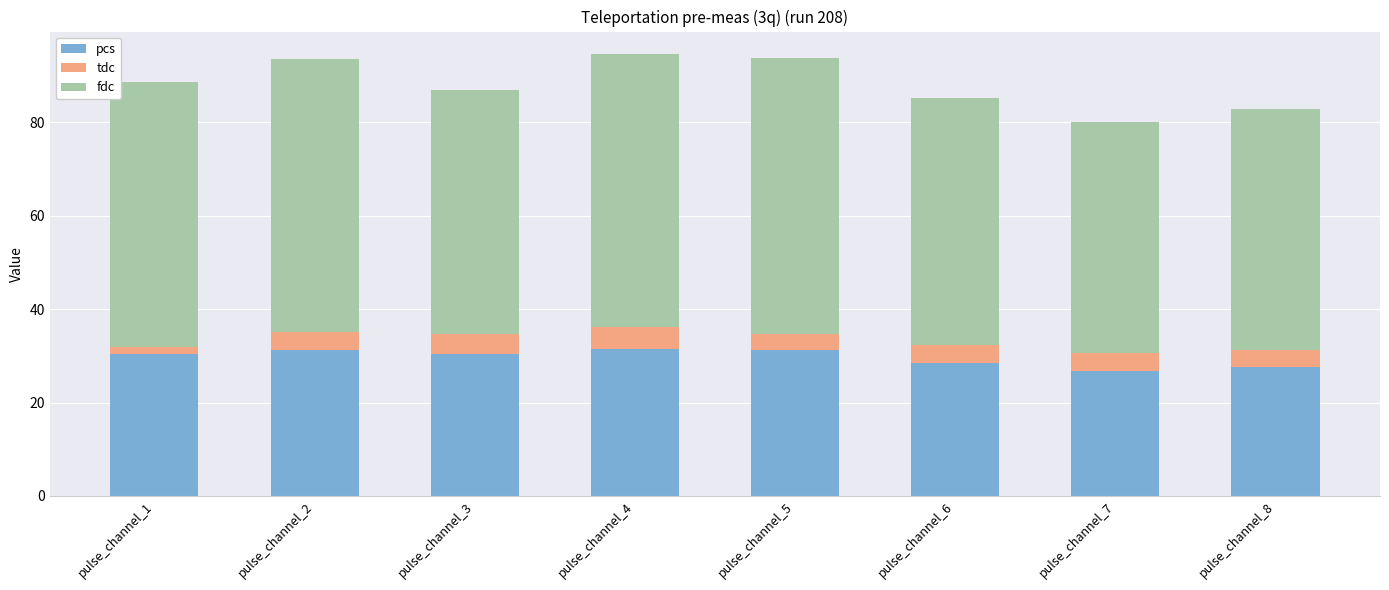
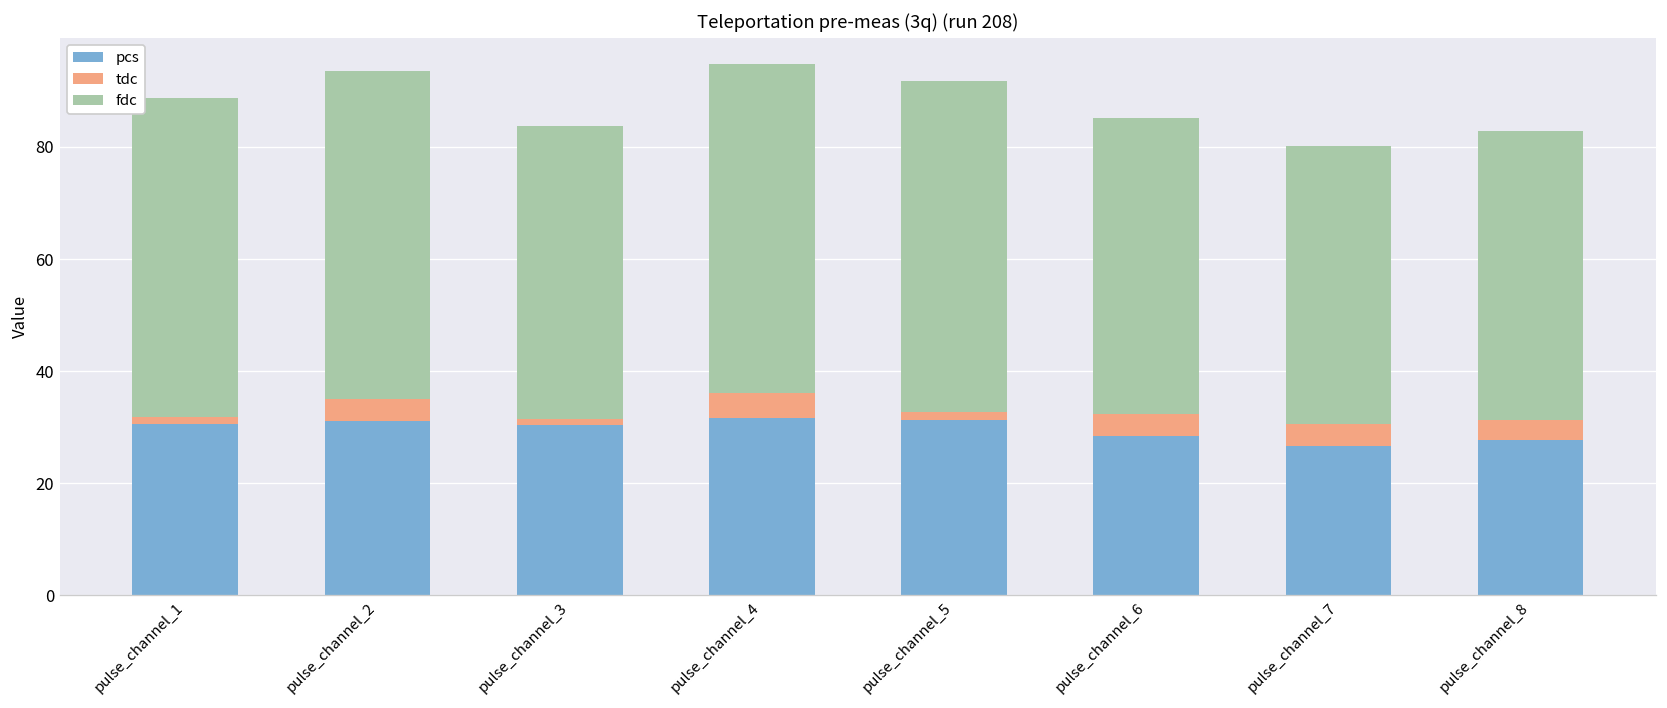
tdc, pulse_channel_3: 4 -> 1
tdc, pulse_channel_5: 3 -> 1
